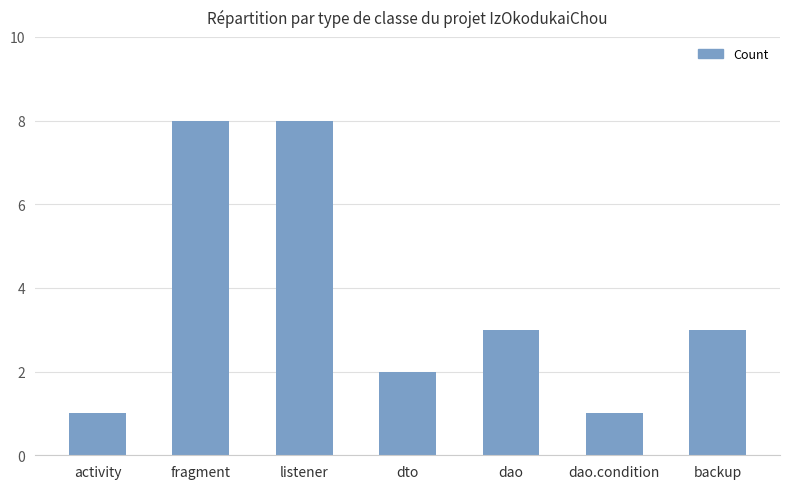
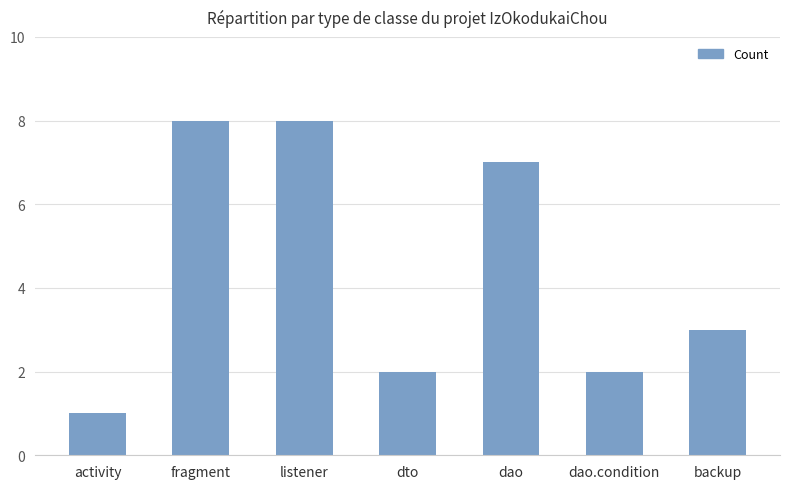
dao: 3 -> 7
dao.condition: 1 -> 2
